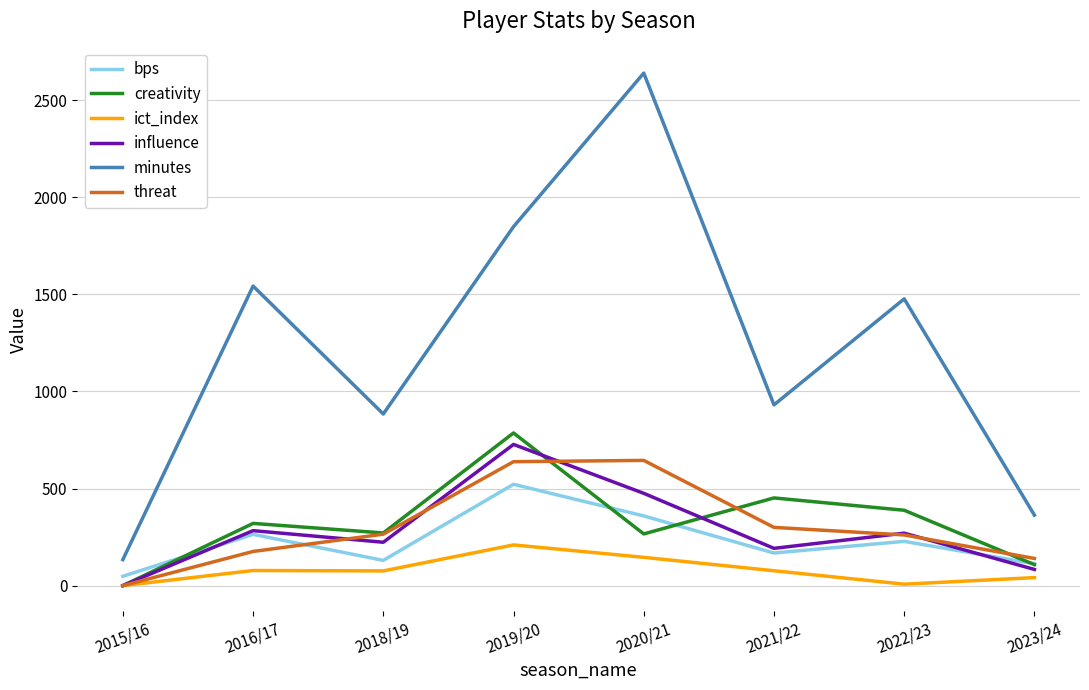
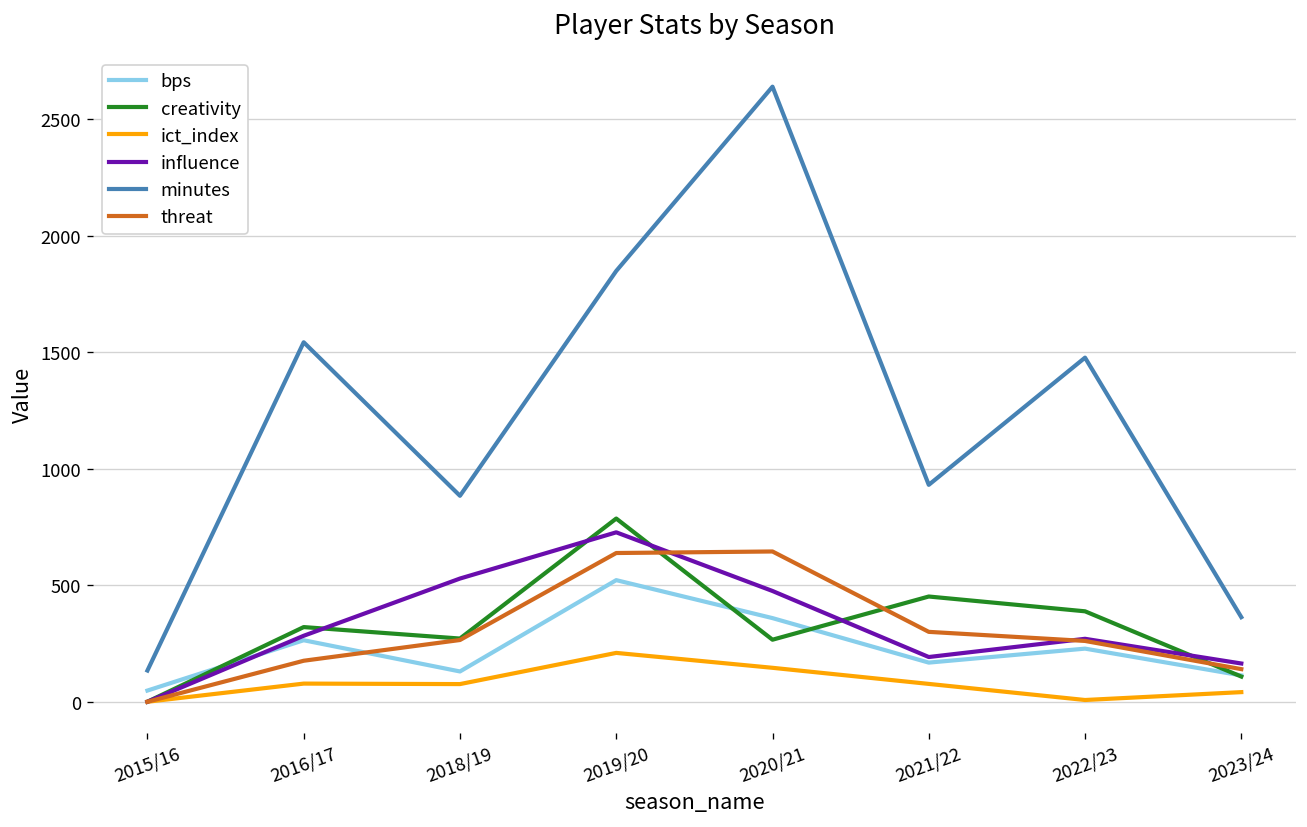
influence, 2018/19: 220 -> 530
influence, 2023/24: 80 -> 160
